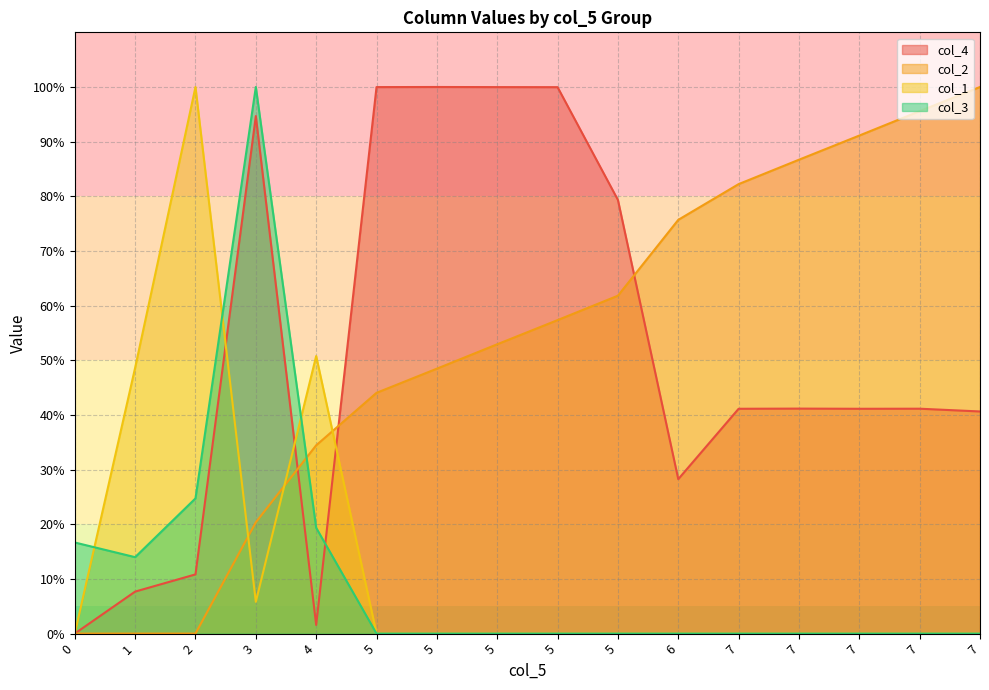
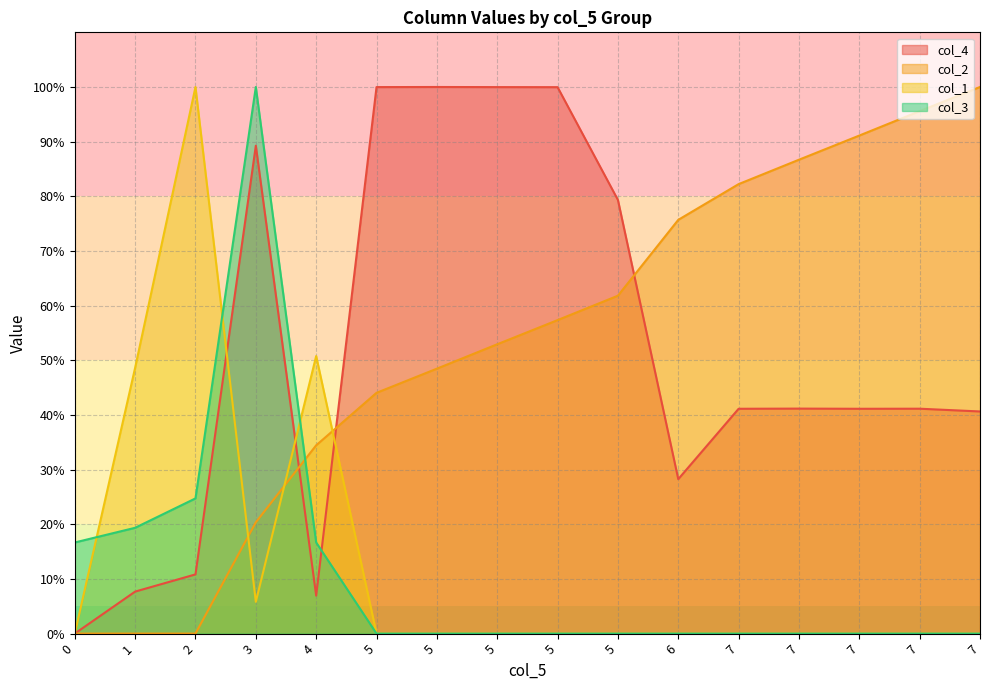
col_3, 1: 14% -> 19%
col_4, 3: 95% -> 89%
col_4, 4: 2% -> 7%
col_3, 4: 19% -> 17%
